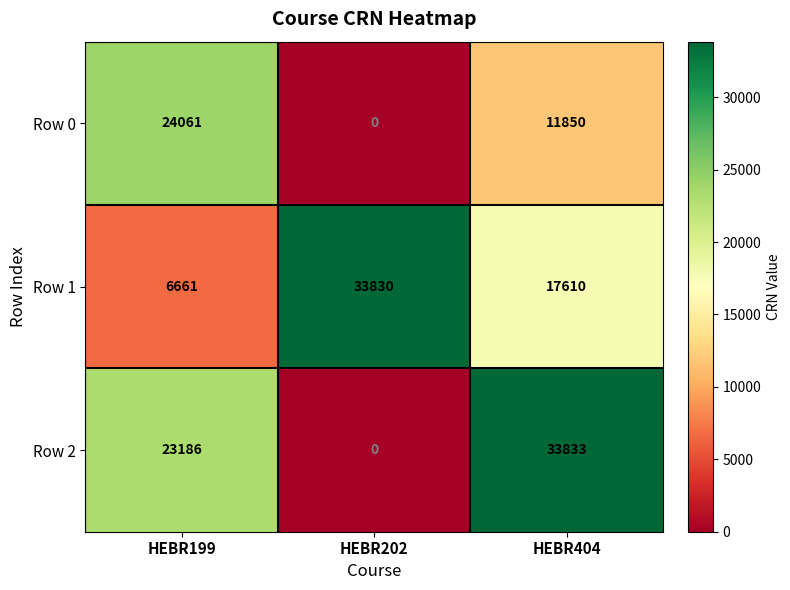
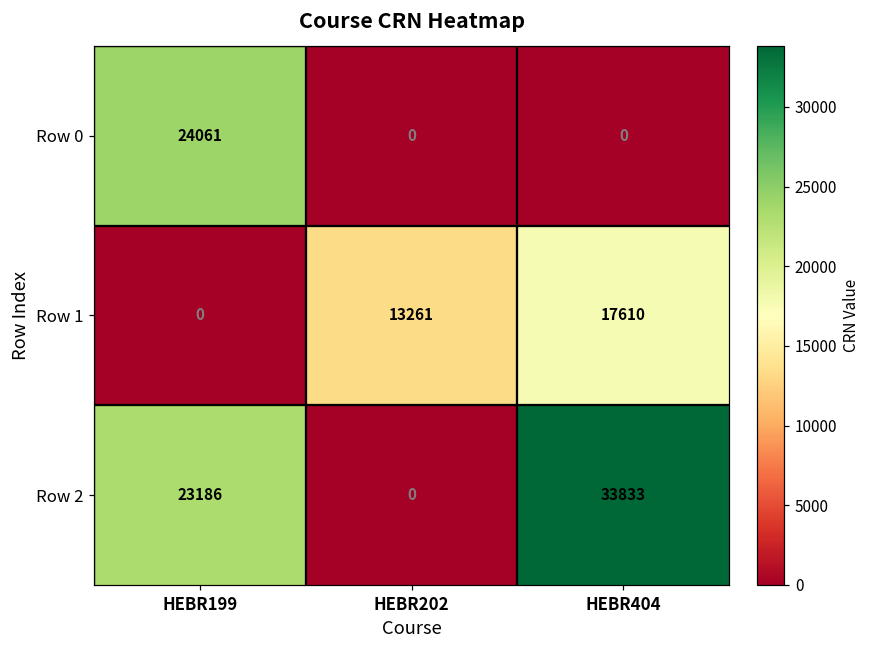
Row 0, HEBR404: 11850 -> 0
Row 1, HEBR199: 6661 -> 0
Row 1, HEBR202: 33830 -> 13261
